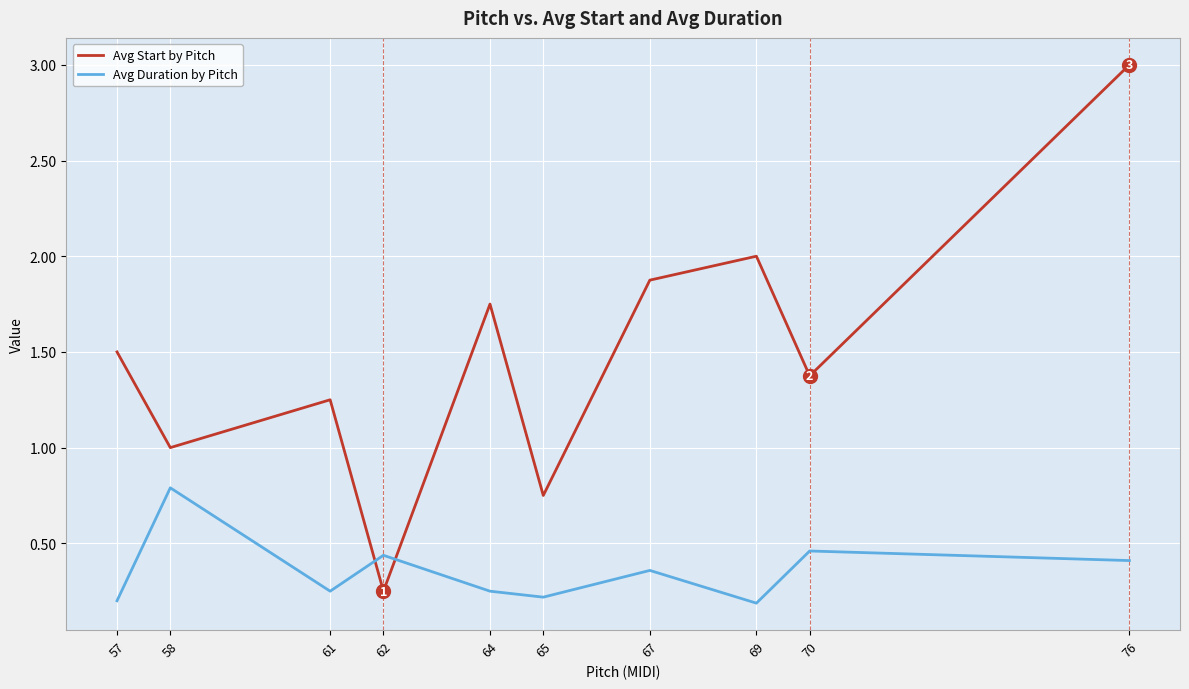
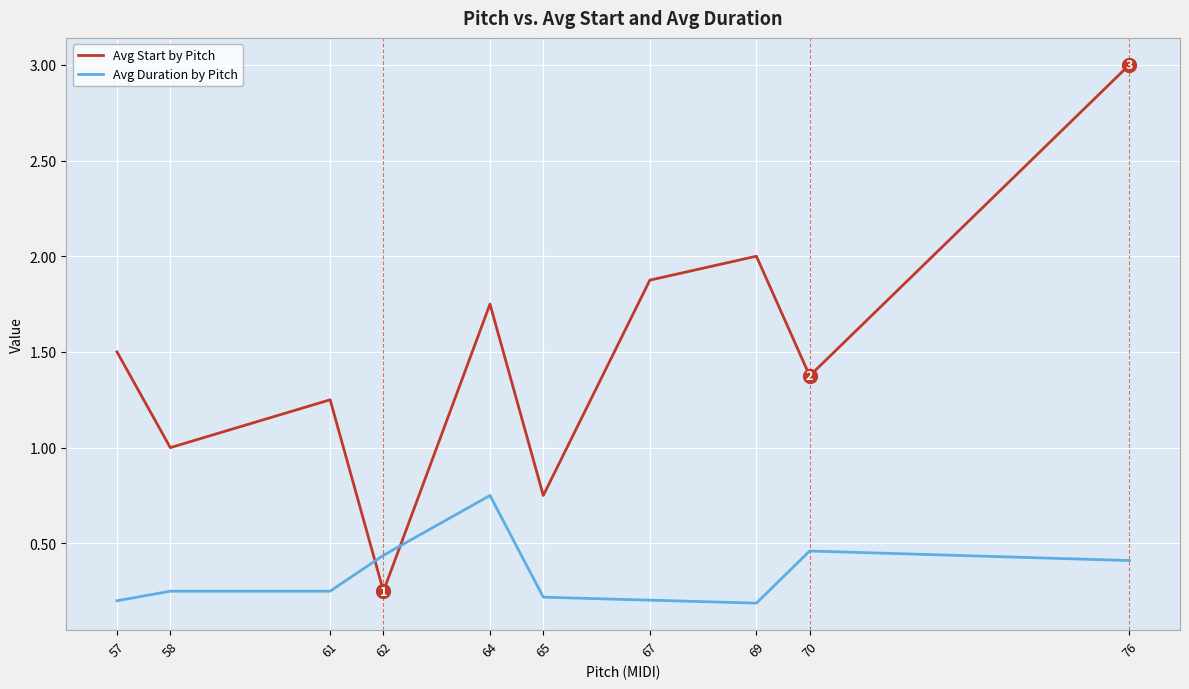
Avg Duration by Pitch, 58: 0.79 -> 0.25
Avg Duration by Pitch, 64: 0.25 -> 0.75
Avg Duration by Pitch, 67: 0.36 -> 0.20
